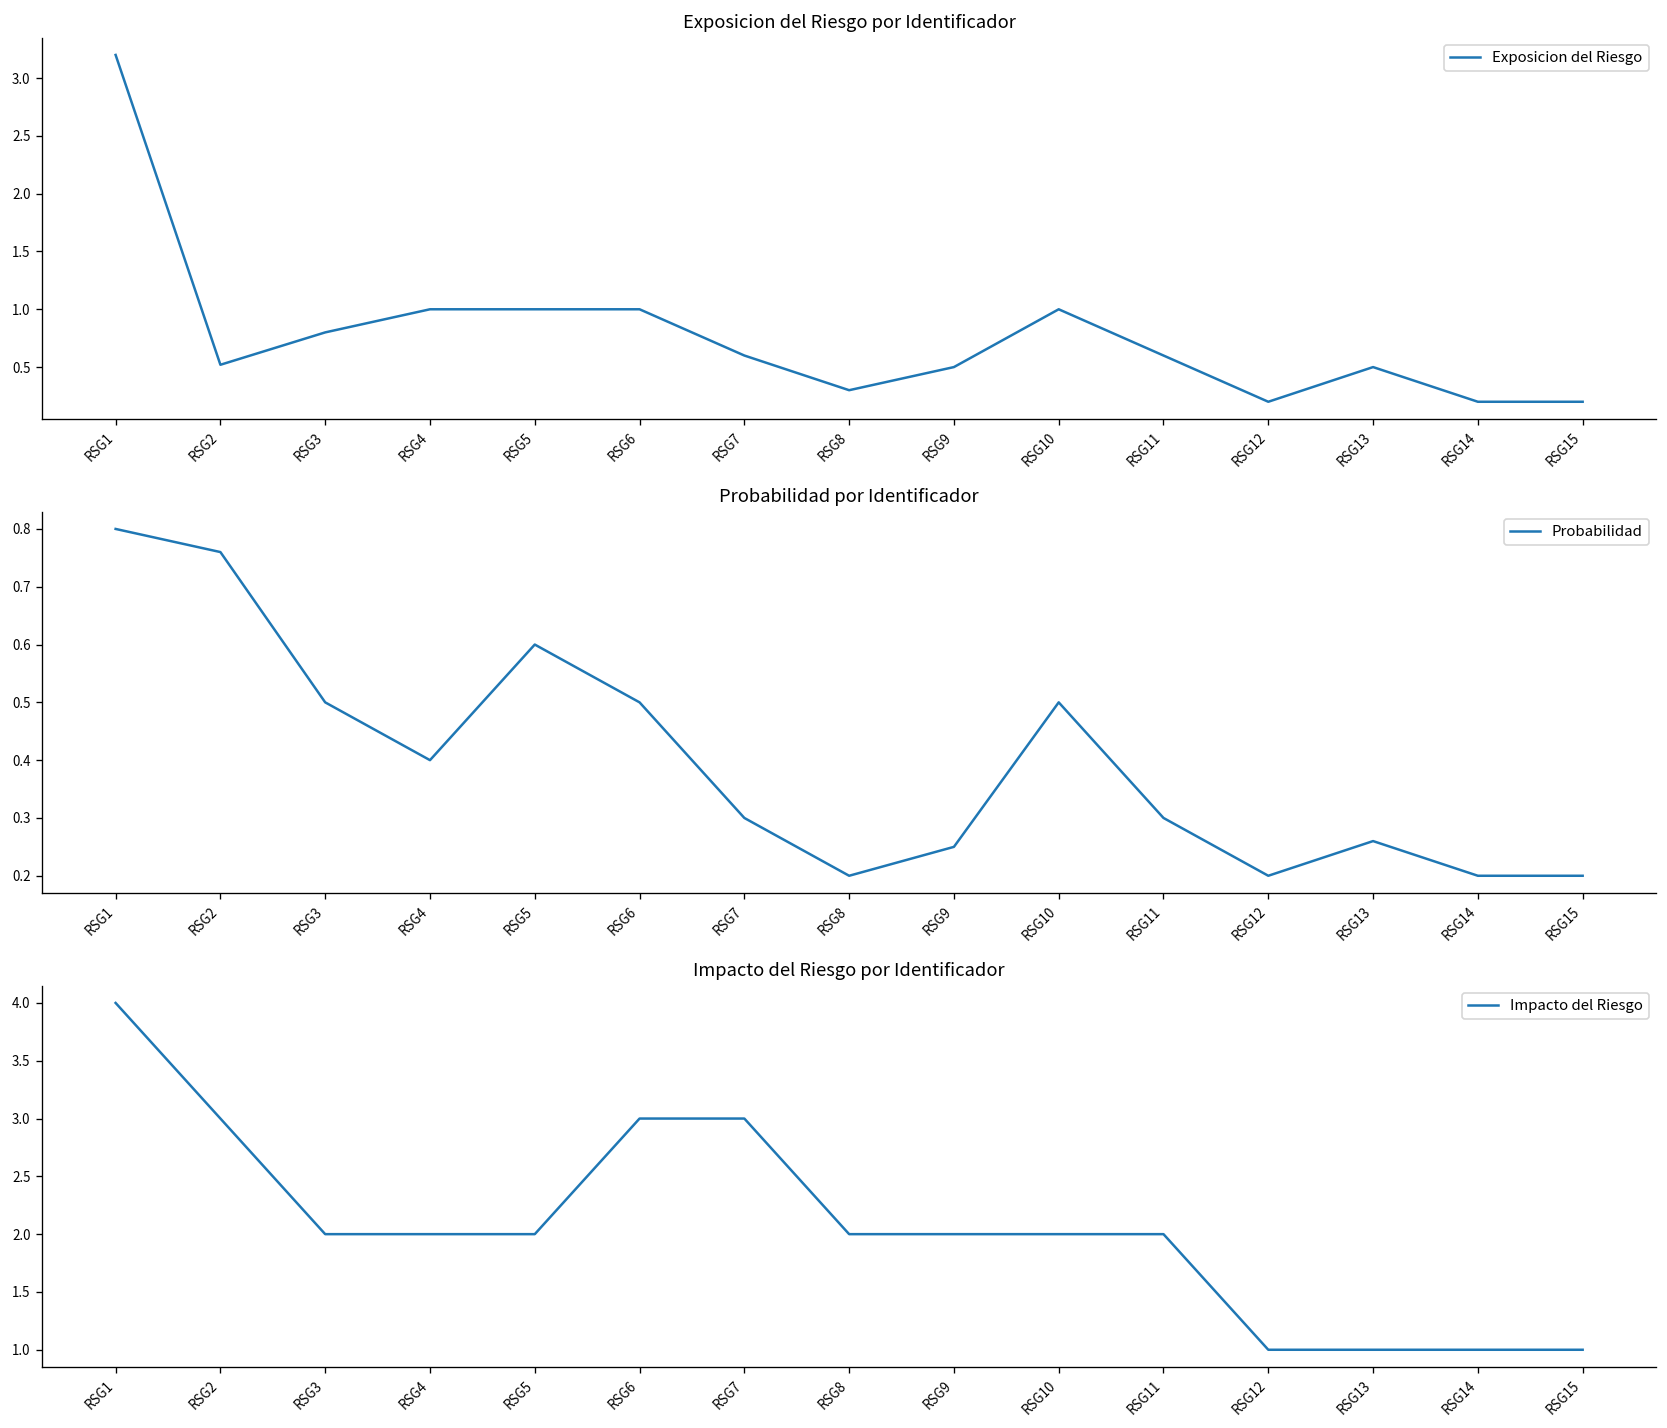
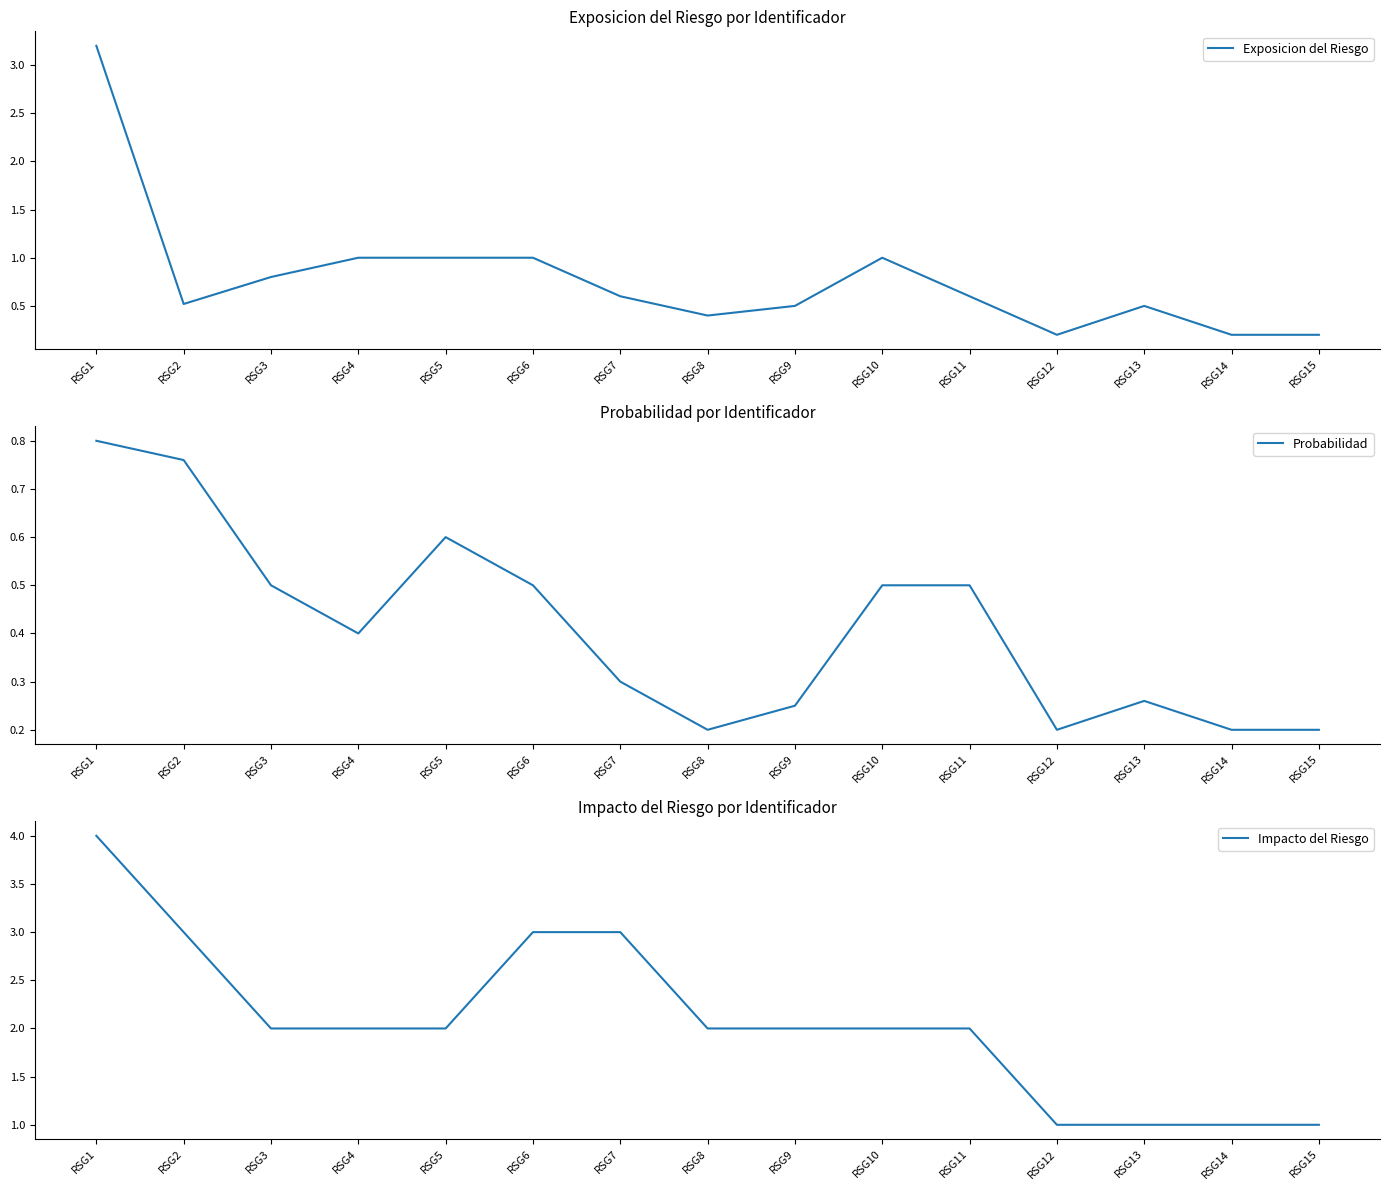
Exposicion del Riesgo por Identificador, RSG8: 0.3 -> 0.4
Probabilidad por Identificador, RSG11: 0.3 -> 0.5
